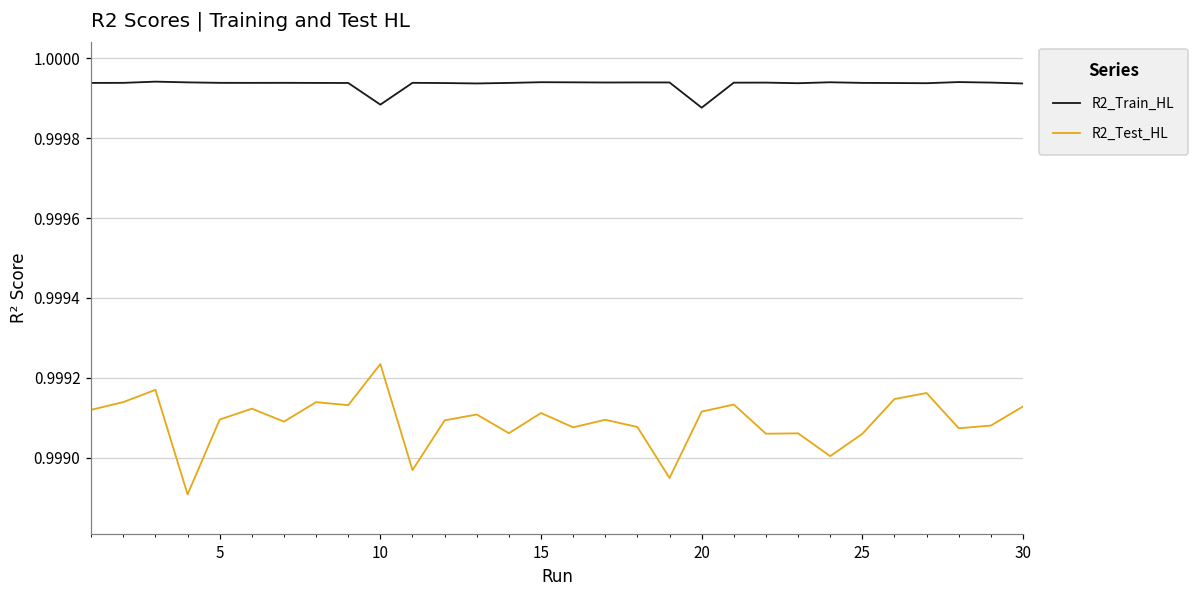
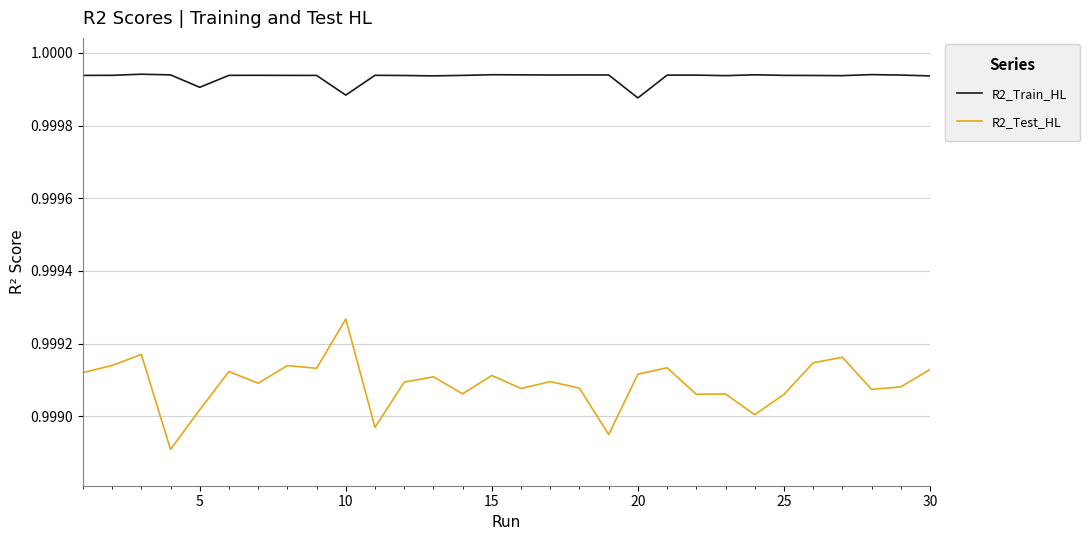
R2_Train_HL, 5: 0.99994 -> 0.99991
R2_Test_HL, 5: 0.99910 -> 0.99902
R2_Test_HL, 10: 0.99923 -> 0.99927
